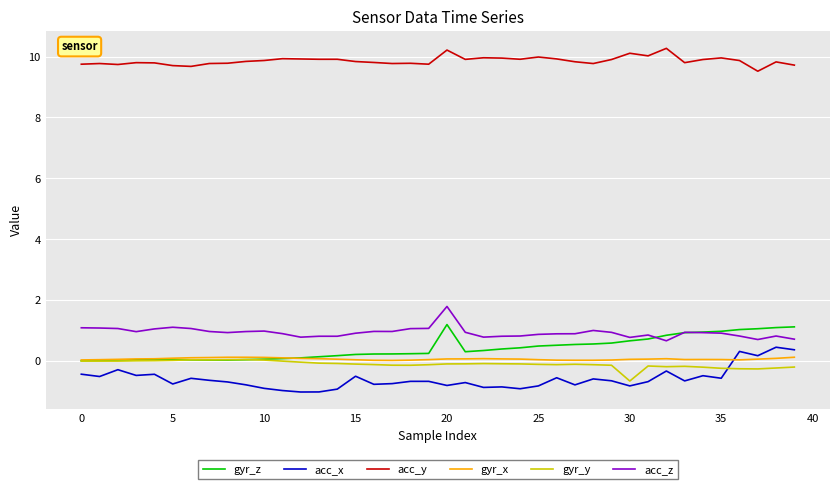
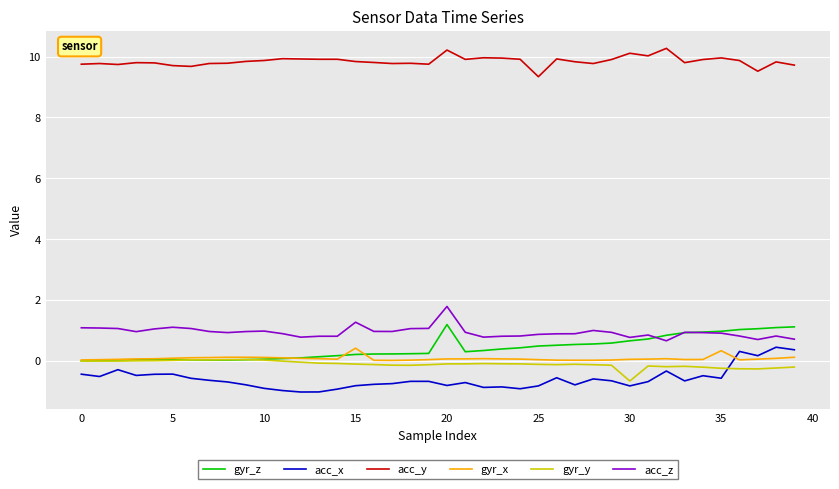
acc_x, 5: -0.7 -> -0.4
acc_x, 15: -0.5 -> -0.8
gyr_x, 15: 0.0 -> 0.4
acc_z, 15: 0.9 -> 1.3
acc_y, 25: 10.0 -> 9.3
gyr_x, 35: 0.1 -> 0.3
